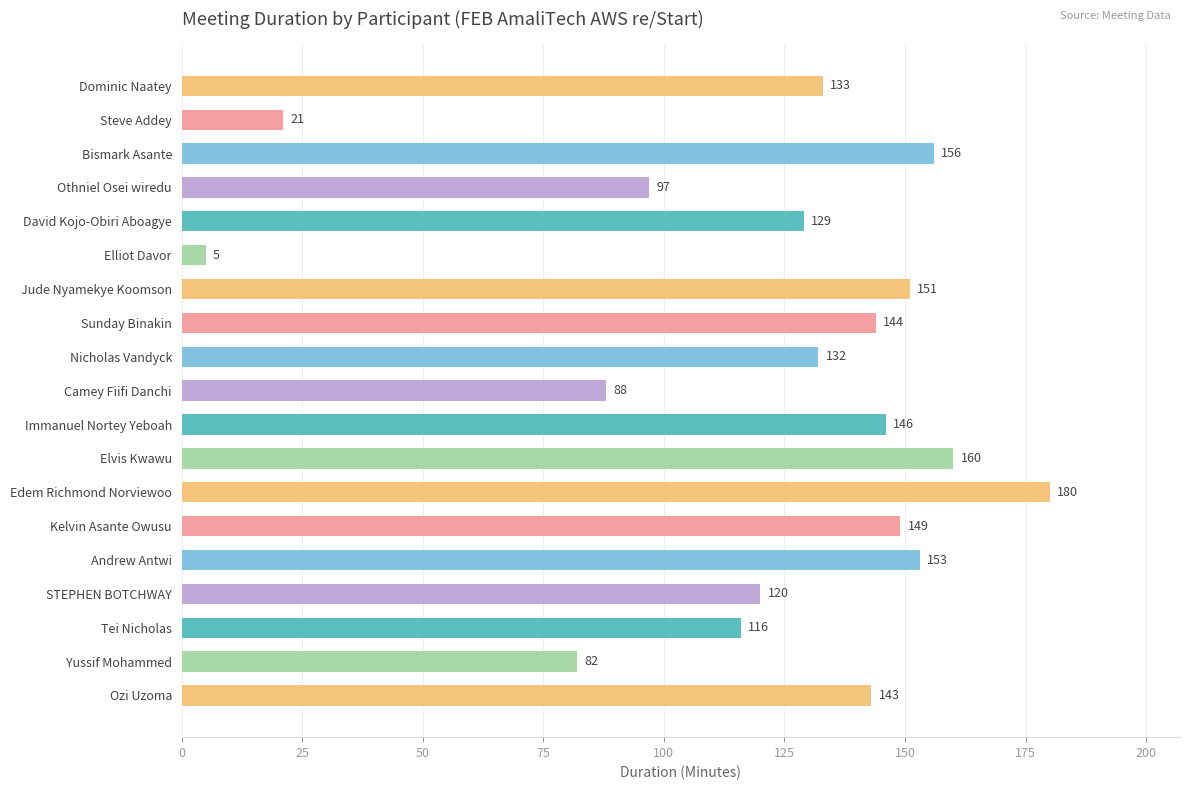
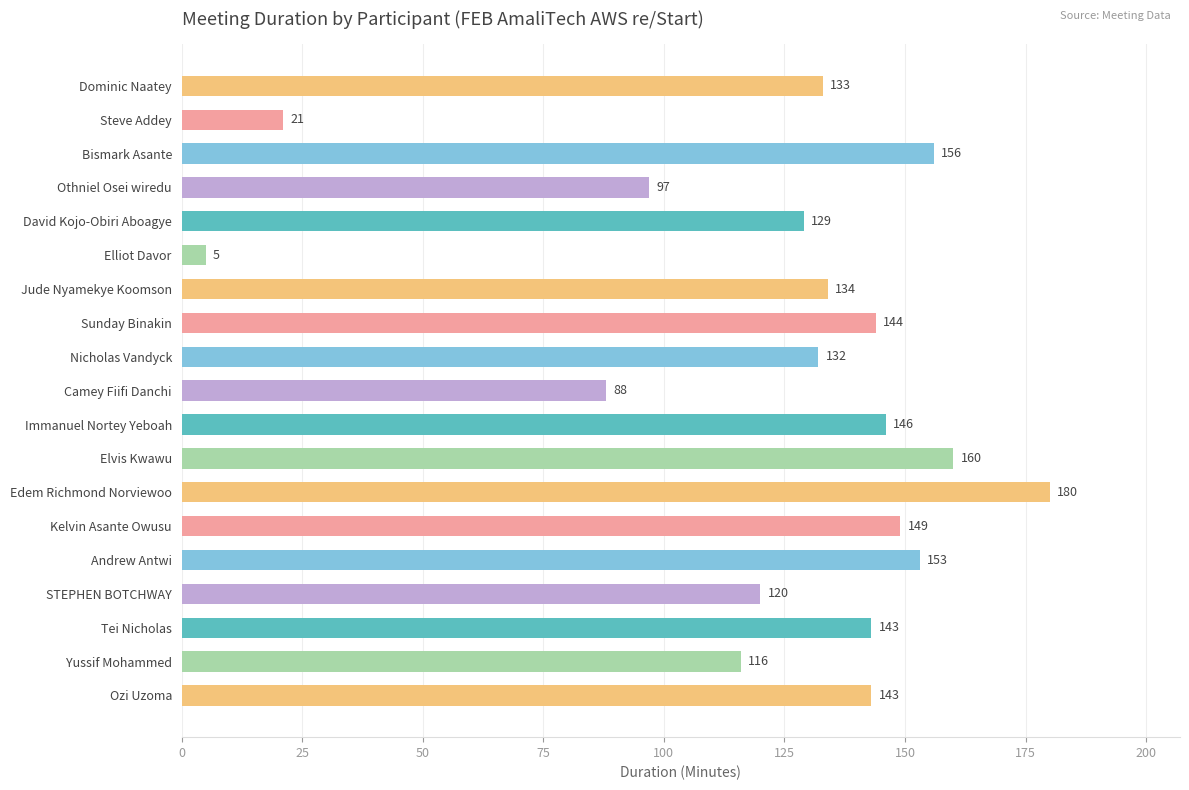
Jude Nyamekye Koomson: 151 -> 134
Tei Nicholas: 116 -> 143
Yussif Mohammed: 82 -> 116
